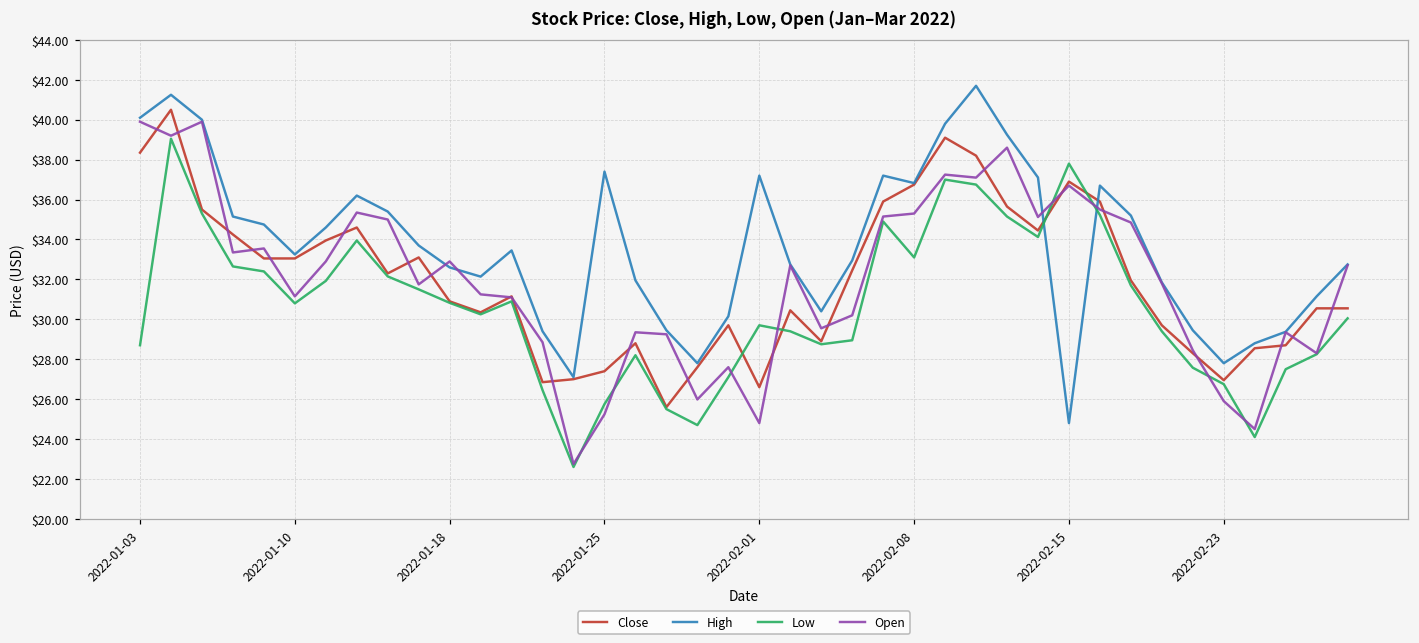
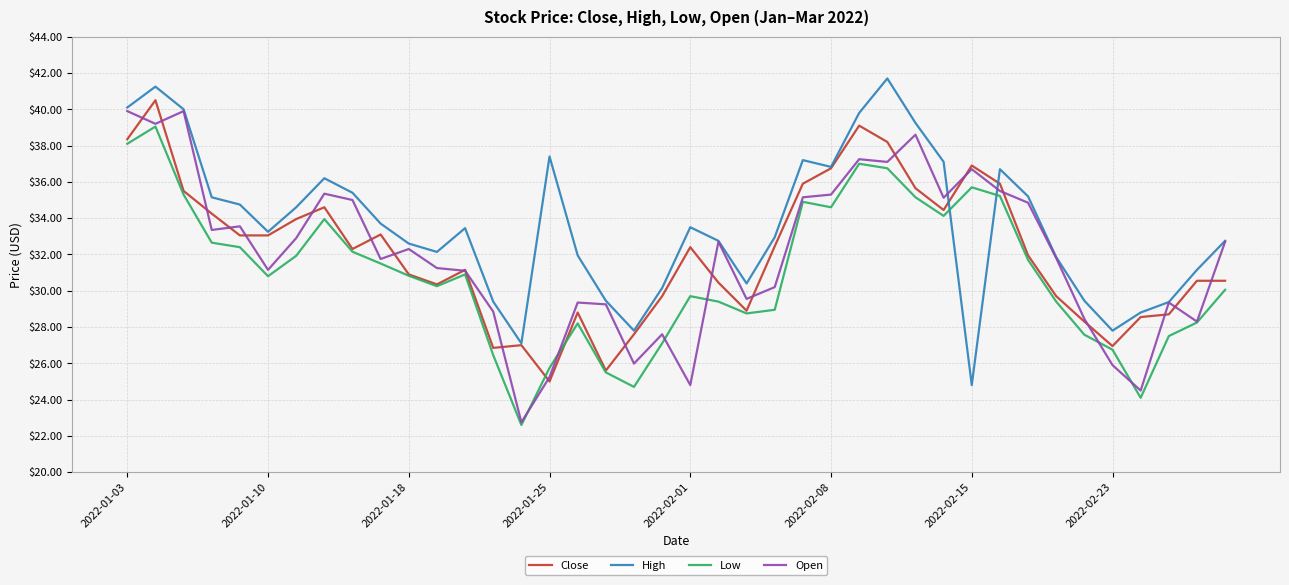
Low, 2022-01-03: $28.7 -> $38.1
Open, 2022-01-18: $32.9 -> $32.3
Close, 2022-01-25: $27.4 -> $25.0
Close, 2022-02-01: $26.6 -> $32.4
High, 2022-02-01: $37.2 -> $33.5
Low, 2022-02-08: $33.1 -> $34.6
Low, 2022-02-15: $37.8 -> $35.7
